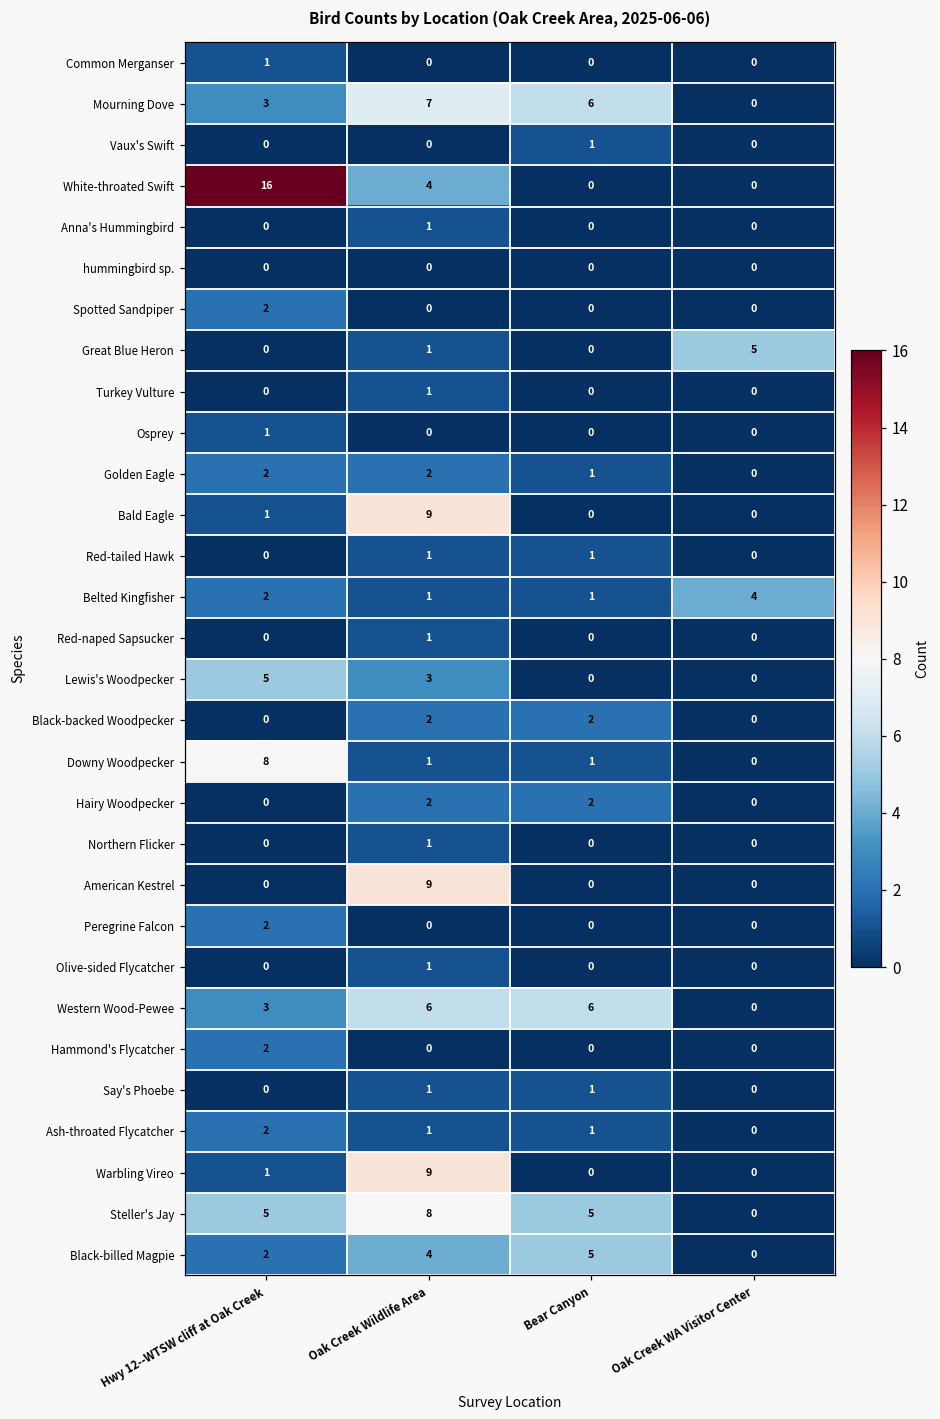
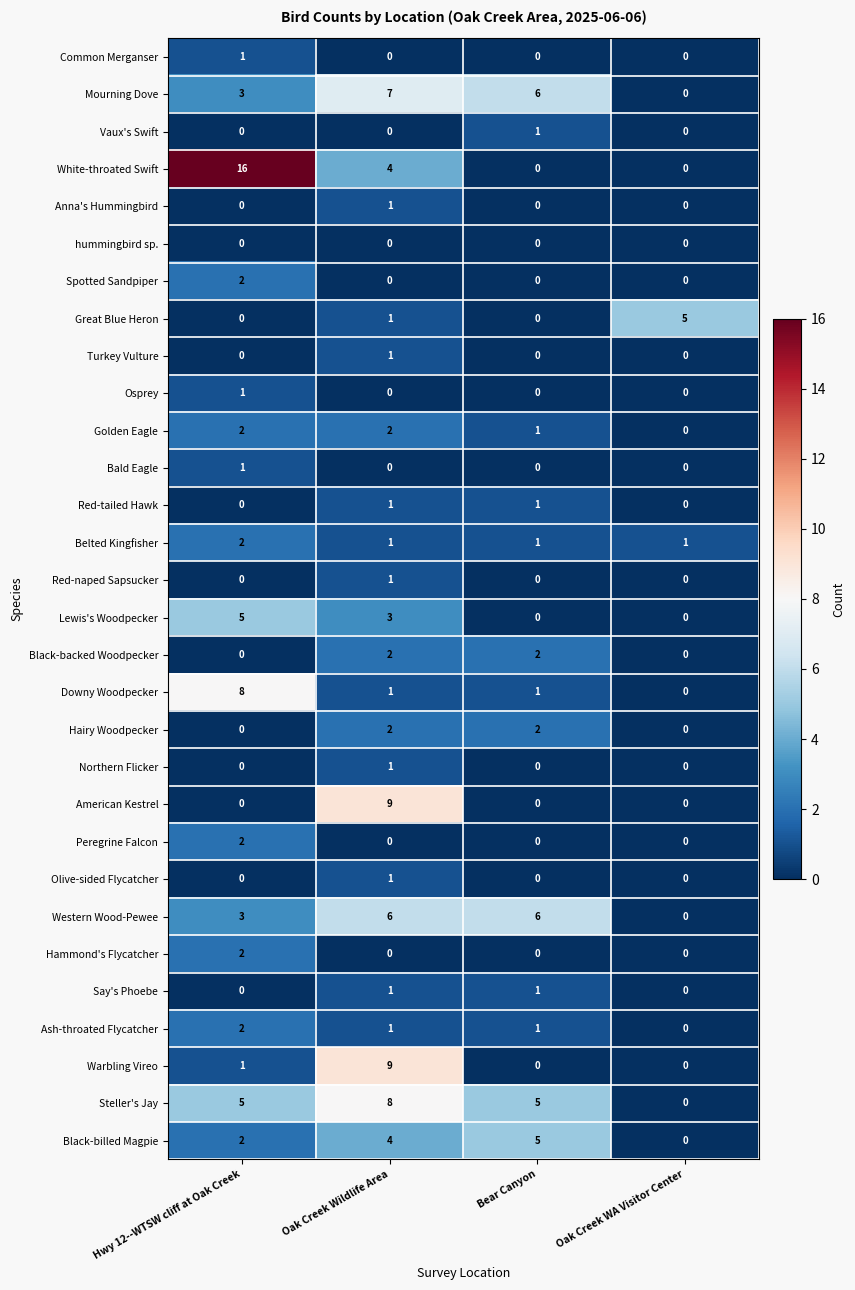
Bald Eagle, Oak Creek Wildlife Area: 9 -> 0
Belted Kingfisher, Oak Creek WA Visitor Center: 4 -> 1
